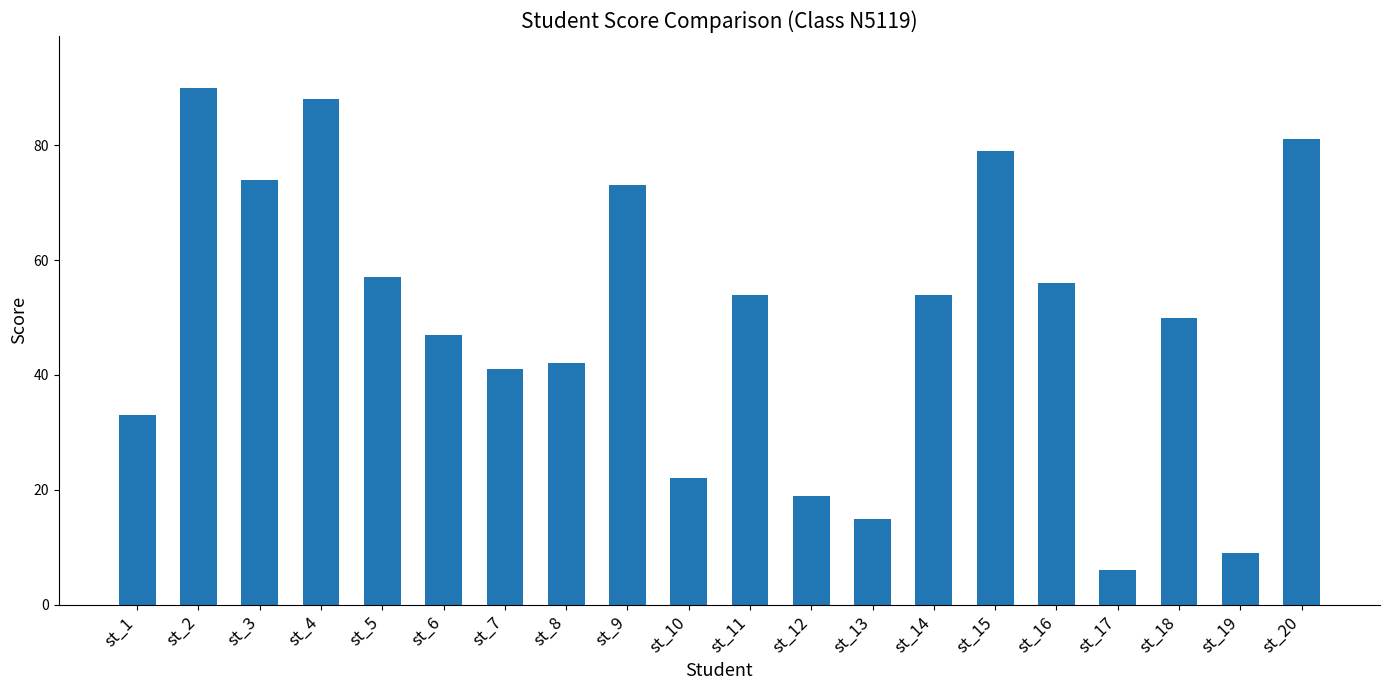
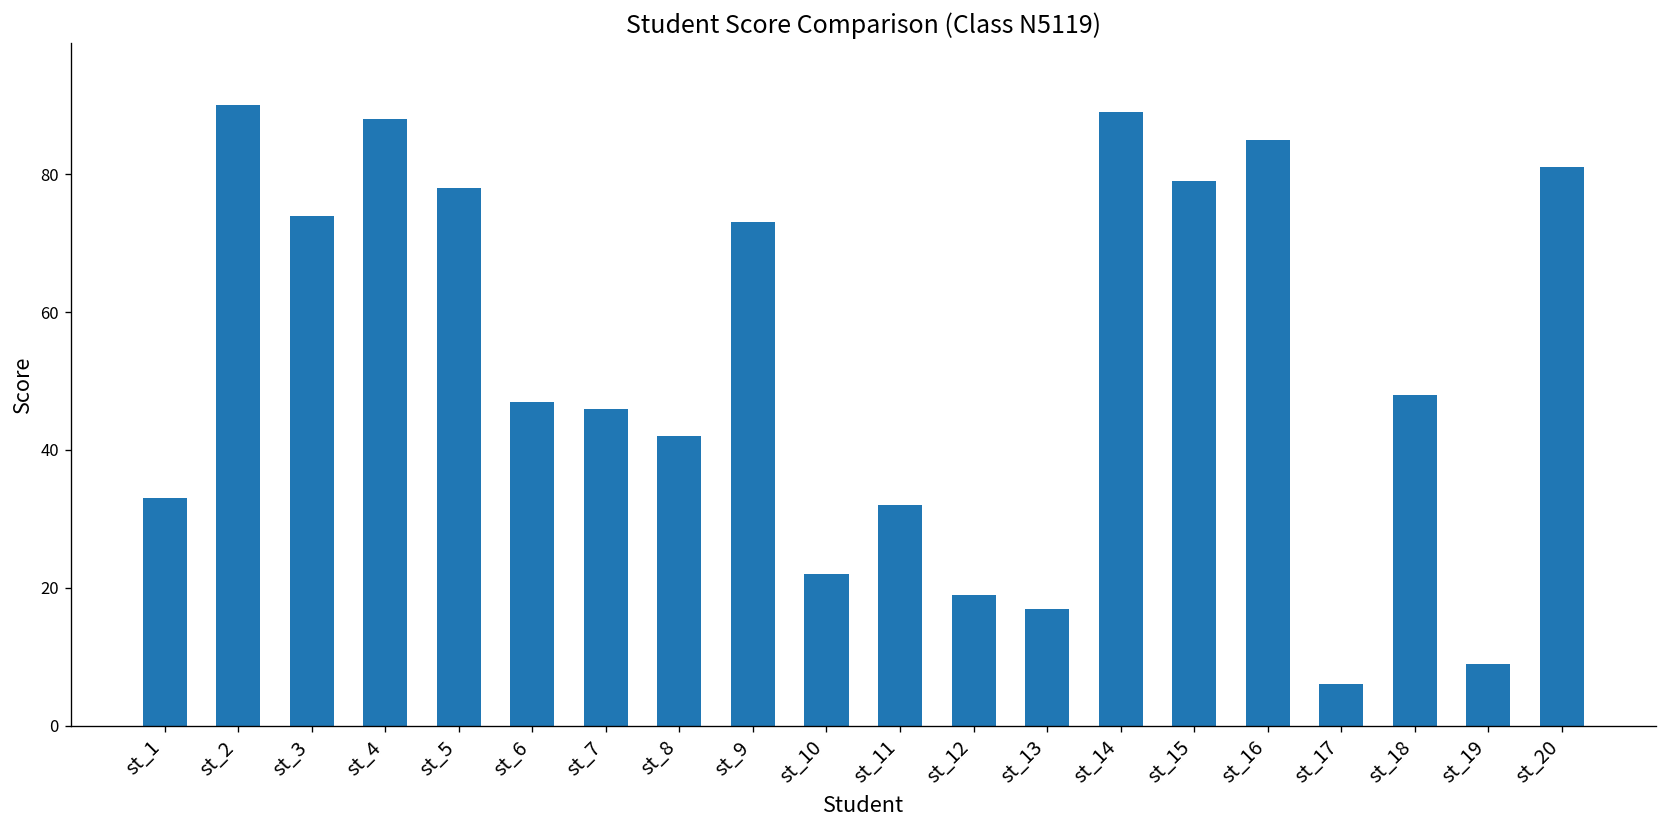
st_5: 57 -> 78
st_7: 41 -> 46
st_11: 54 -> 32
st_13: 15 -> 17
st_14: 54 -> 89
st_16: 56 -> 85
st_18: 50 -> 48
